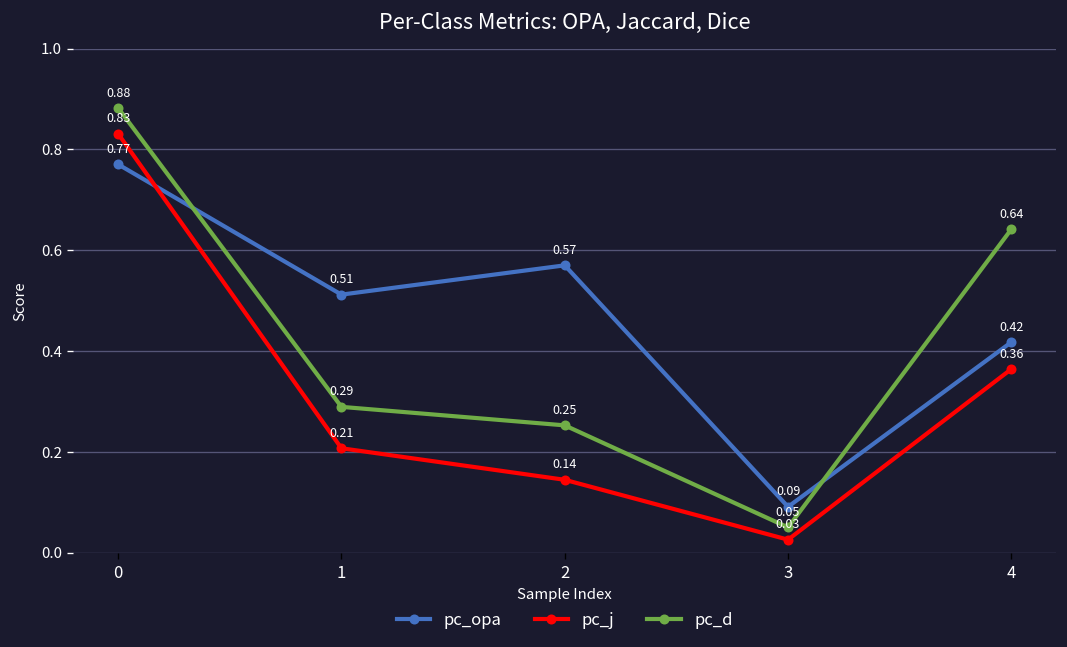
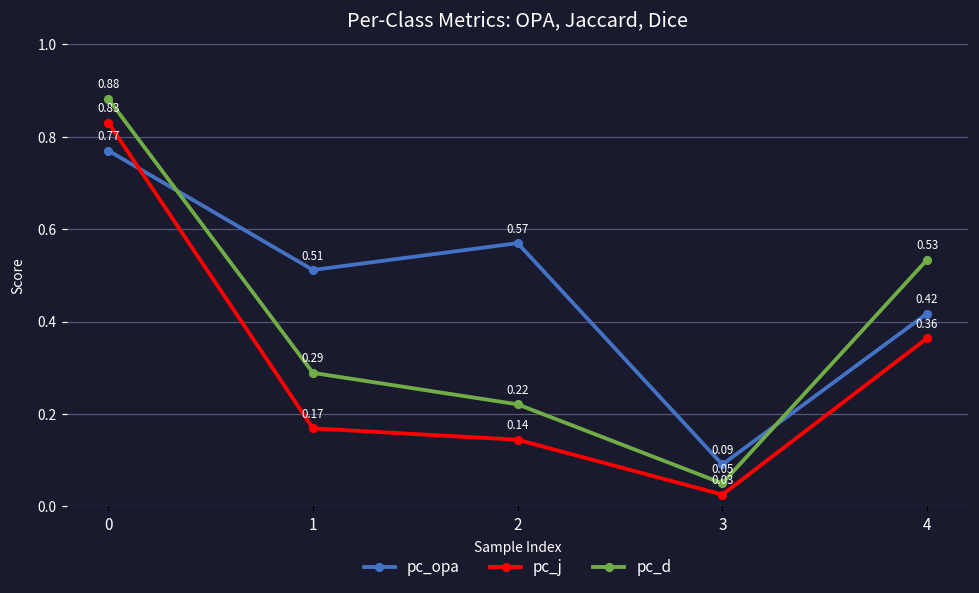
pc_j, 1: 0.21 -> 0.17
pc_d, 2: 0.25 -> 0.22
pc_d, 4: 0.64 -> 0.53
